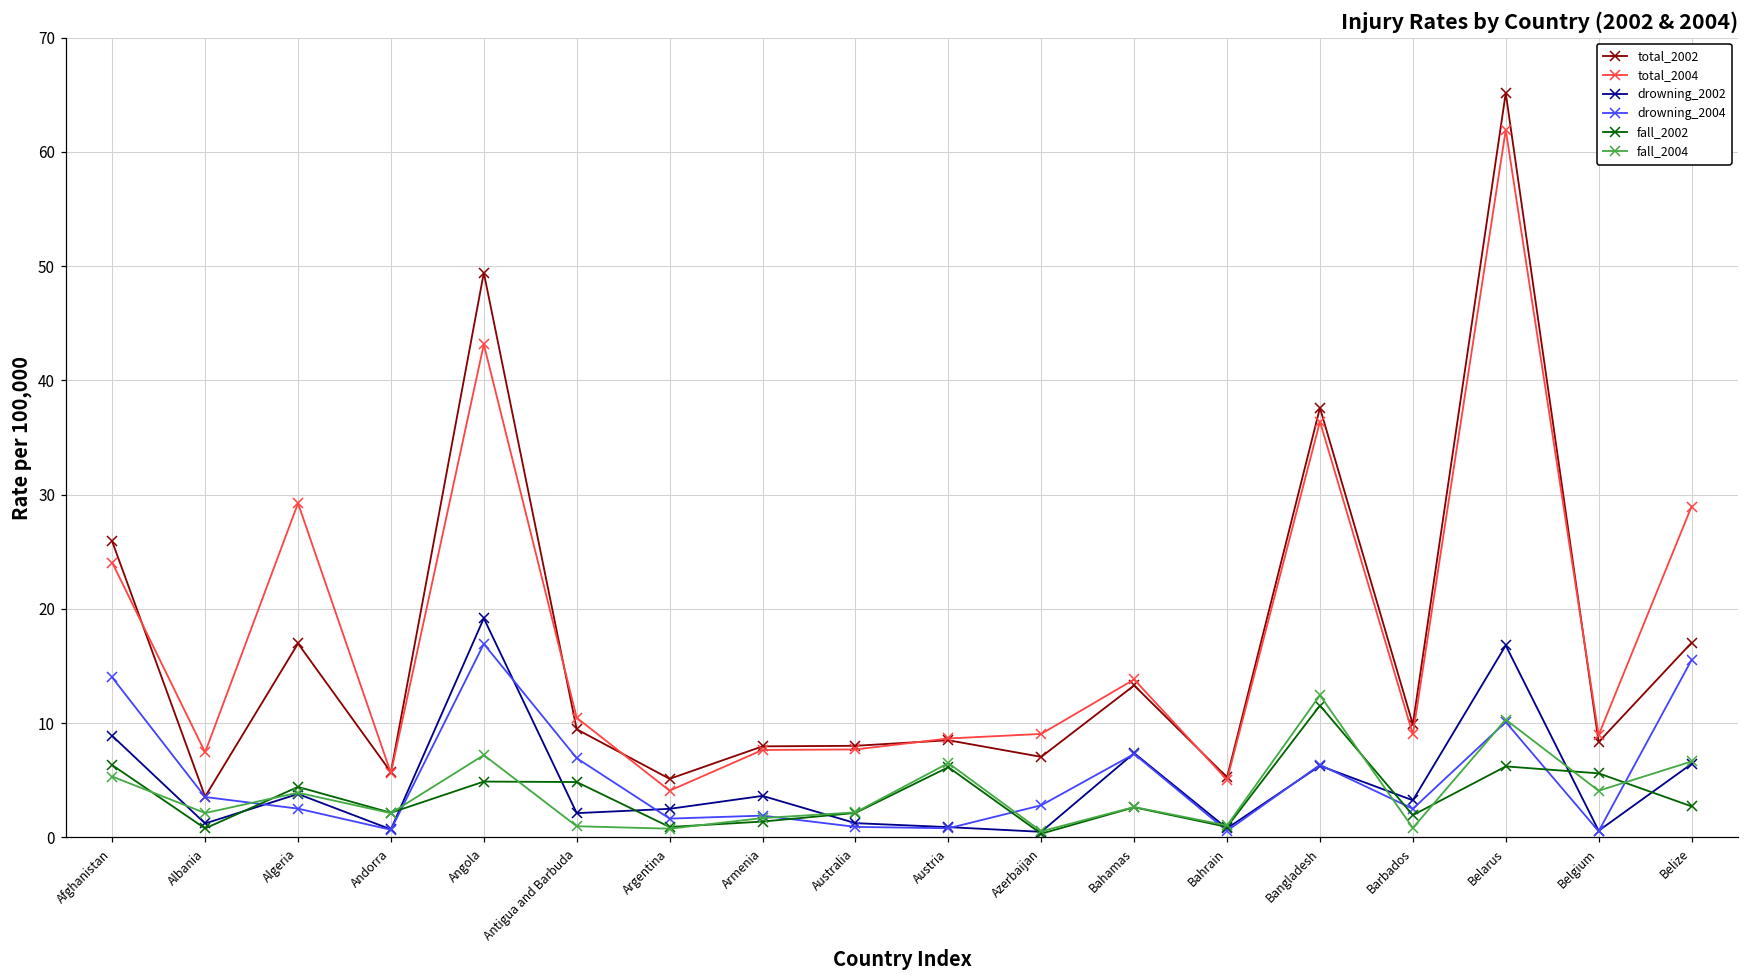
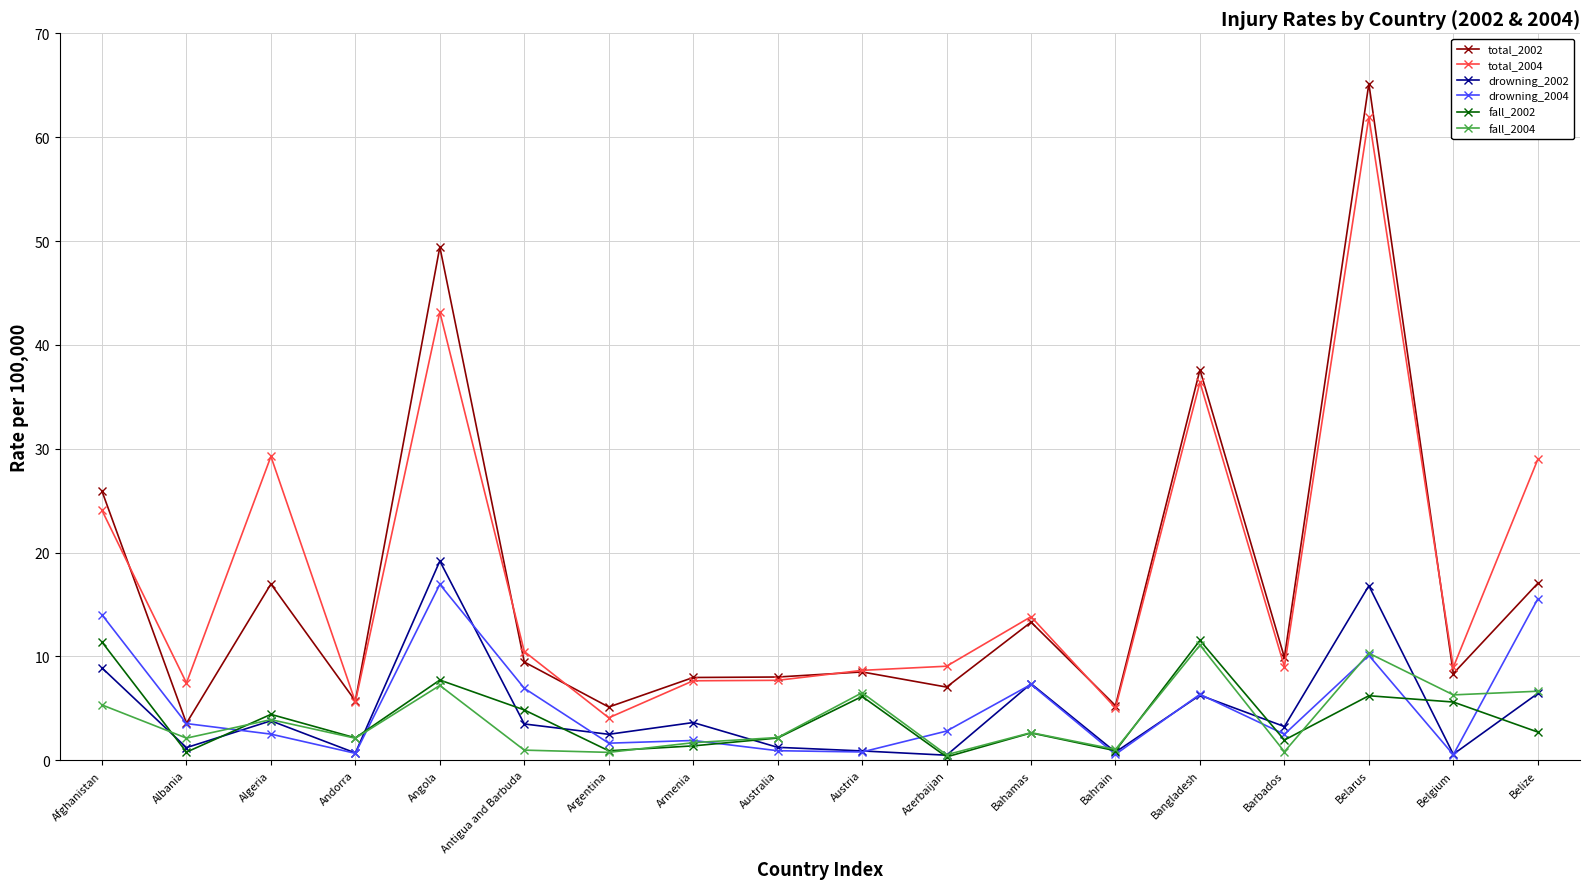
fall_2002, Afghanistan: 6.3 -> 11.4
fall_2002, Angola: 4.9 -> 7.7
drowning_2002, Antigua and Barbuda: 2.1 -> 3.5
fall_2004, Bangladesh: 12.4 -> 11.1
fall_2004, Belgium: 4.1 -> 6.3
